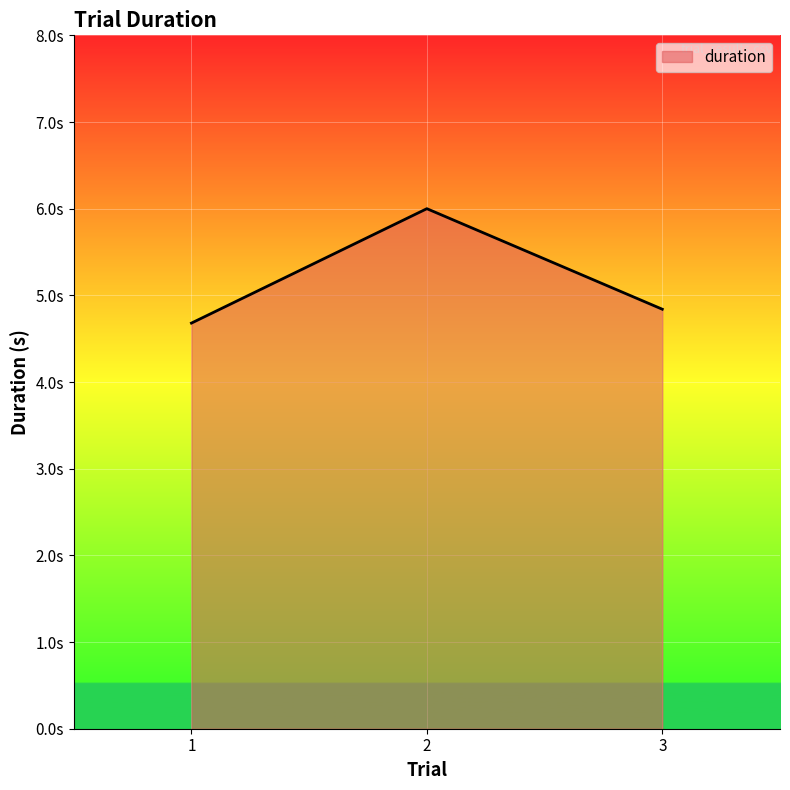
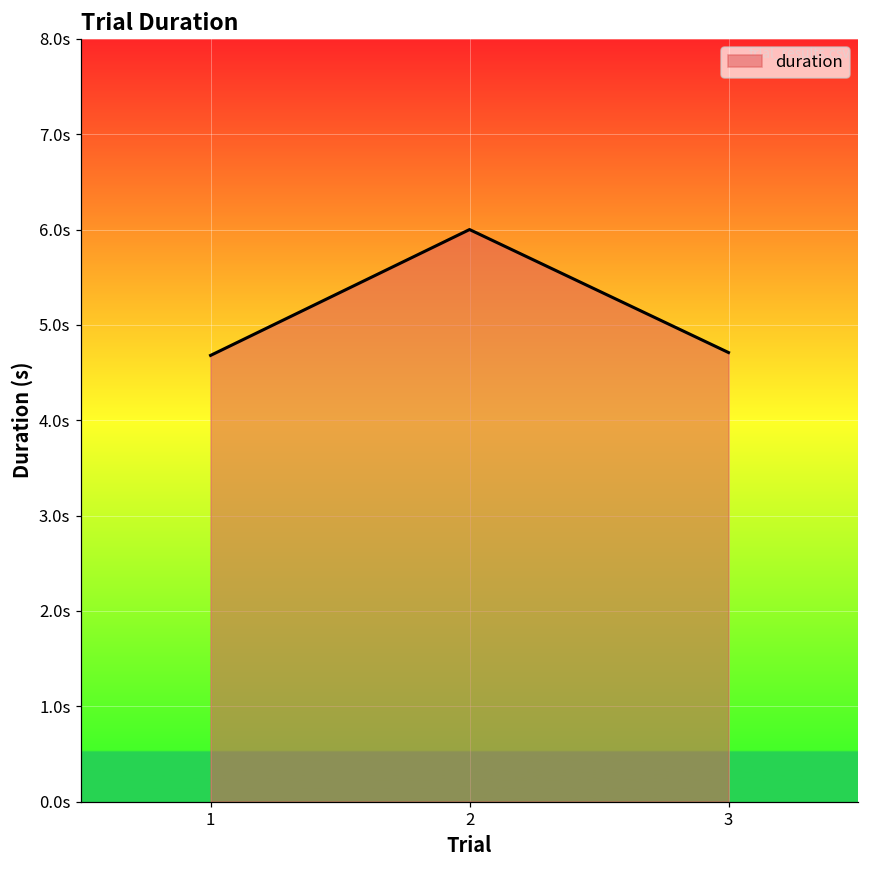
3: 4.8s -> 4.7s
